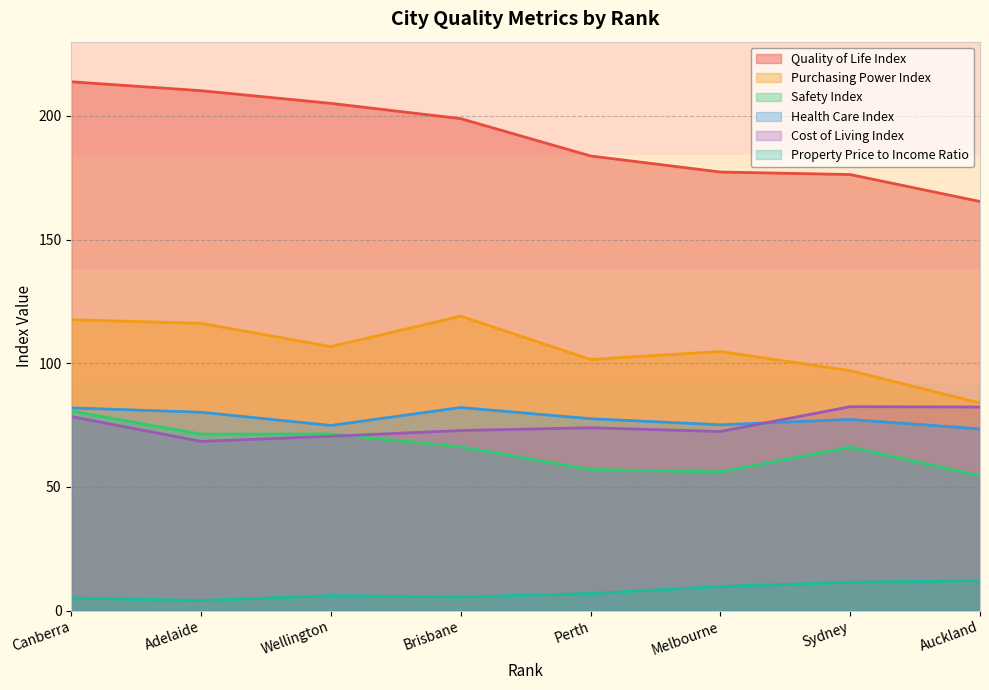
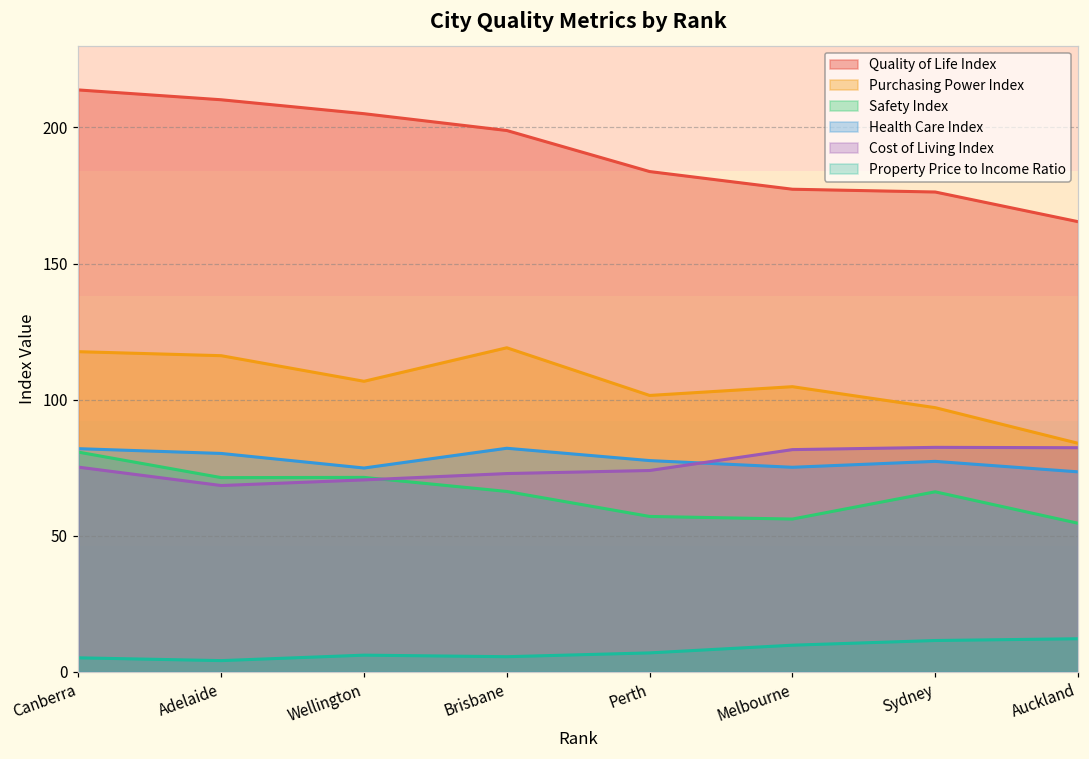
Cost of Living Index, Canberra: 78 -> 75
Cost of Living Index, Melbourne: 72 -> 82
